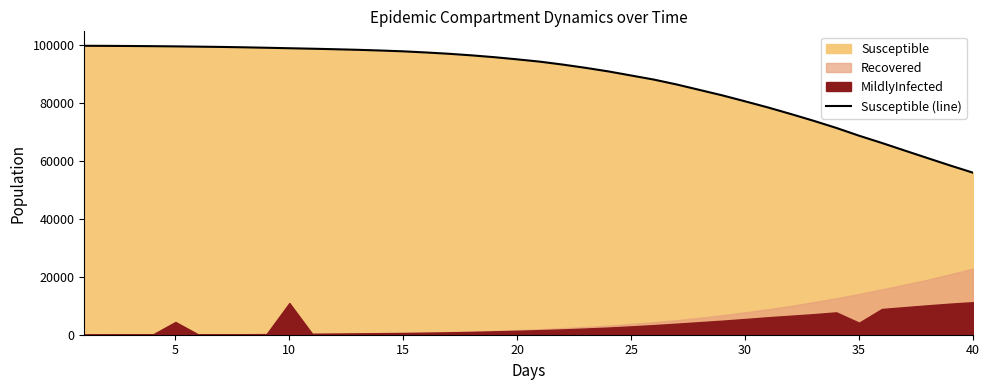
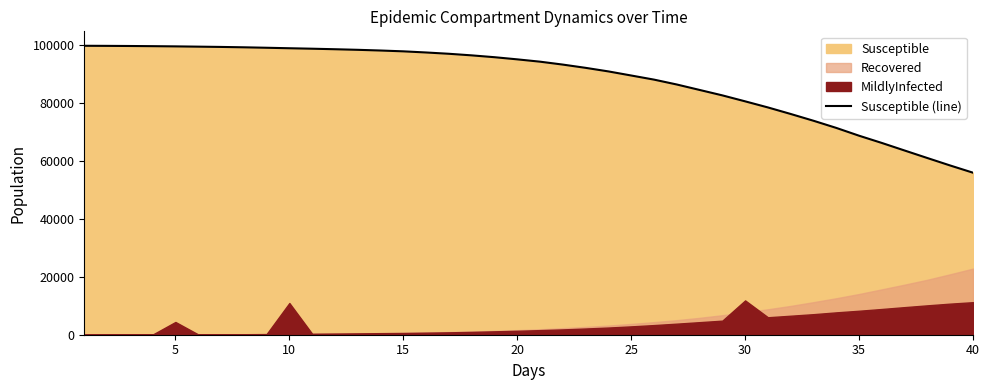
MildlyInfected, 30: 5000 -> 12000
MildlyInfected, 35: 4000 -> 8000
